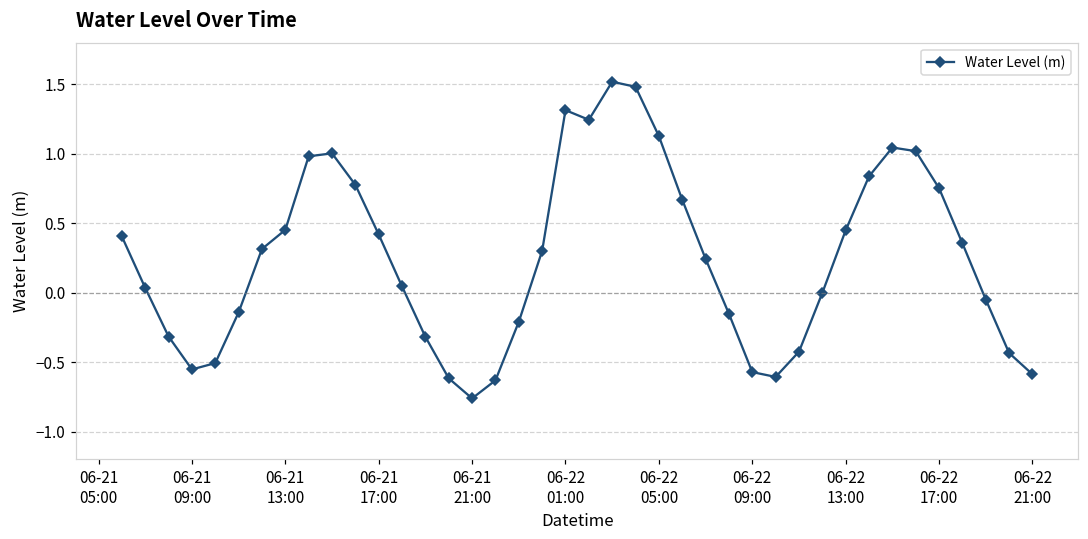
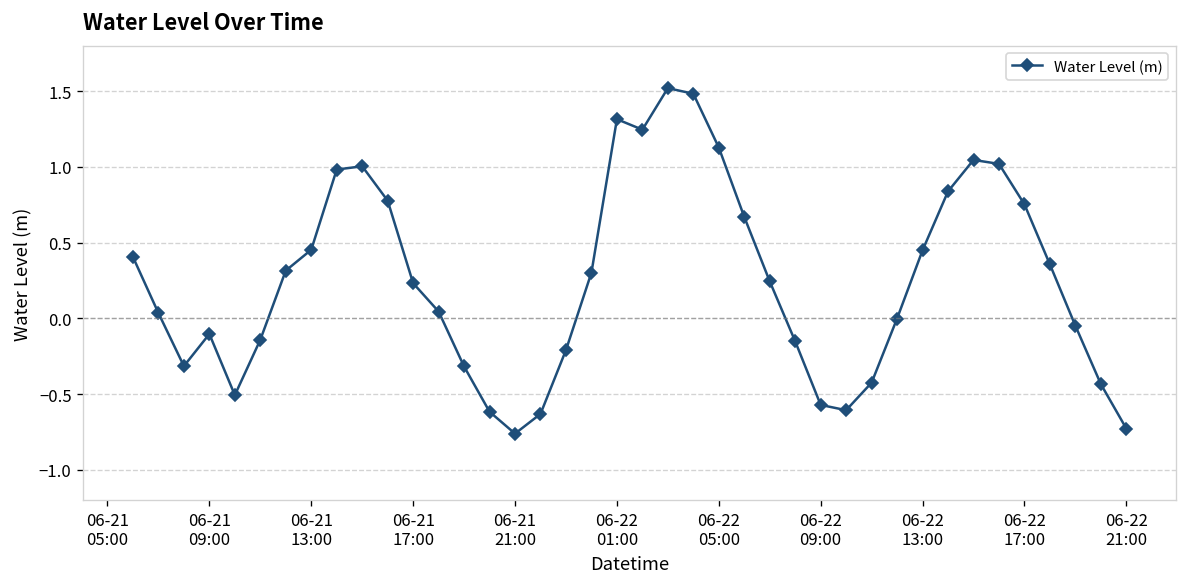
06-21 09:00: -0.55 -> -0.10
06-21 17:00: 0.42 -> 0.23
06-22 21:00: -0.59 -> -0.73
